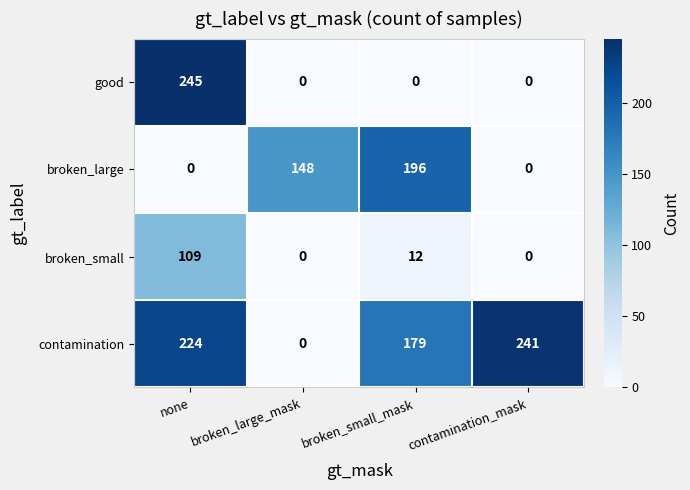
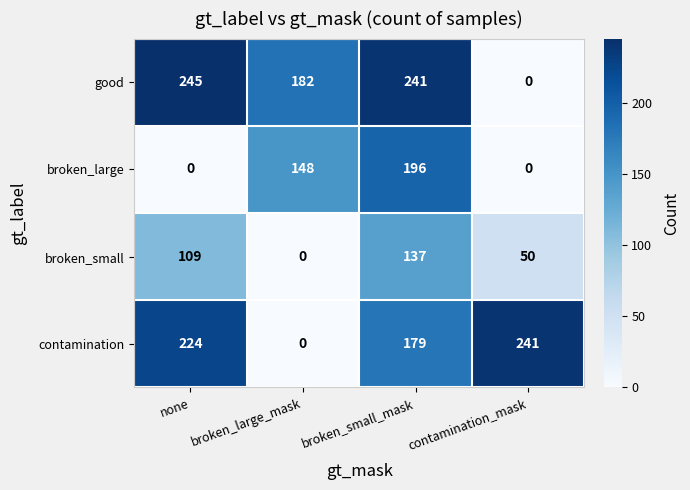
good, broken_large_mask: 0 -> 182
good, broken_small_mask: 0 -> 241
broken_small, broken_small_mask: 12 -> 137
broken_small, contamination_mask: 0 -> 50
